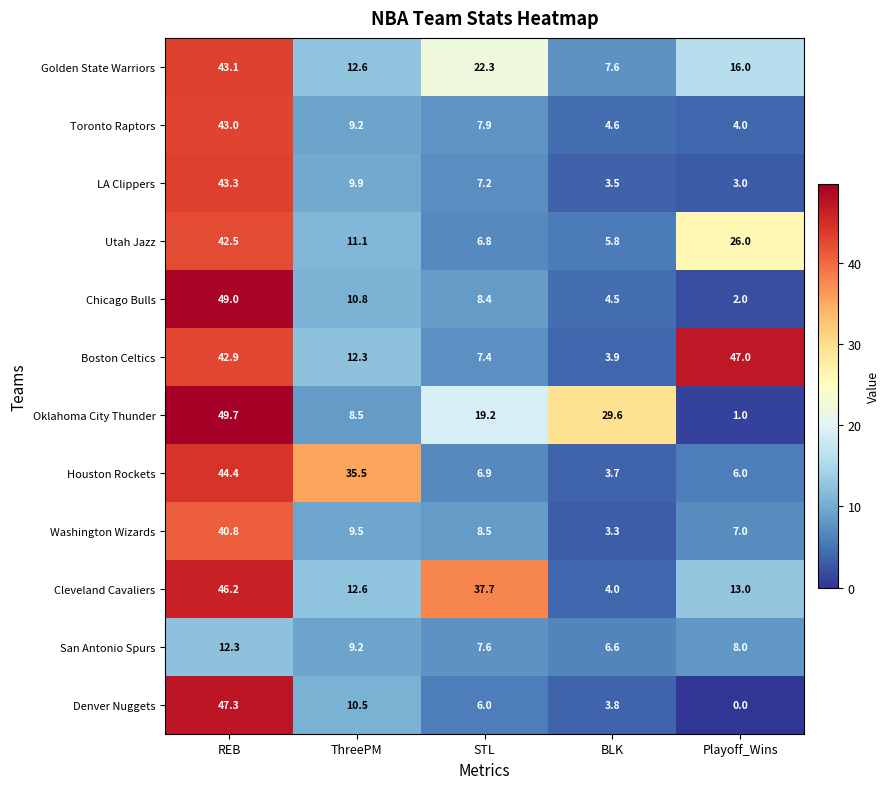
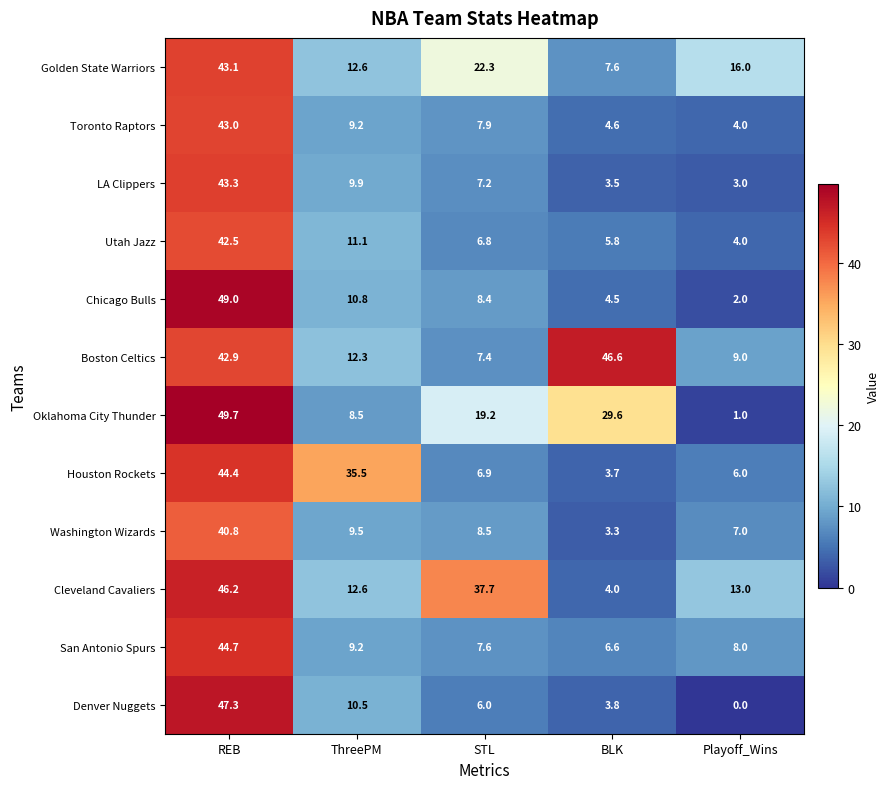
Utah Jazz, Playoff_Wins: 26.0 -> 4.0
Boston Celtics, BLK: 3.9 -> 46.6
Boston Celtics, Playoff_Wins: 47.0 -> 9.0
San Antonio Spurs, REB: 12.3 -> 44.7
